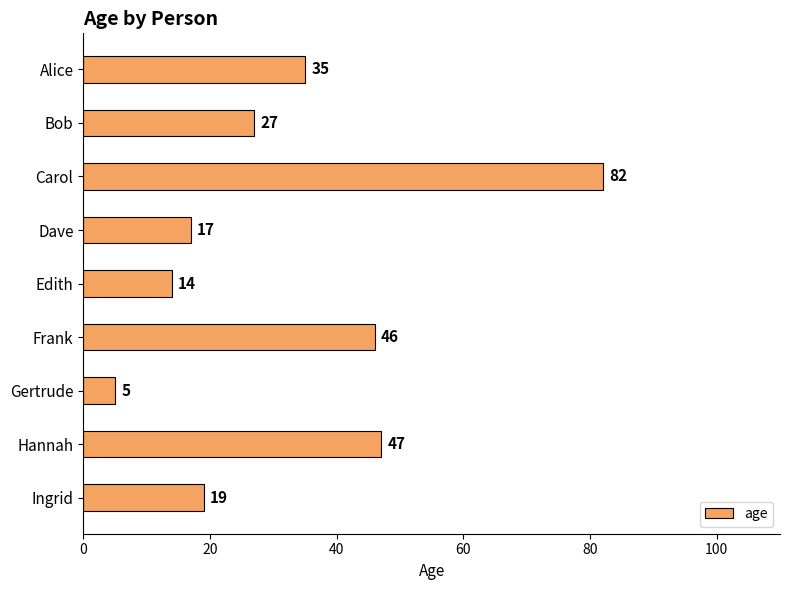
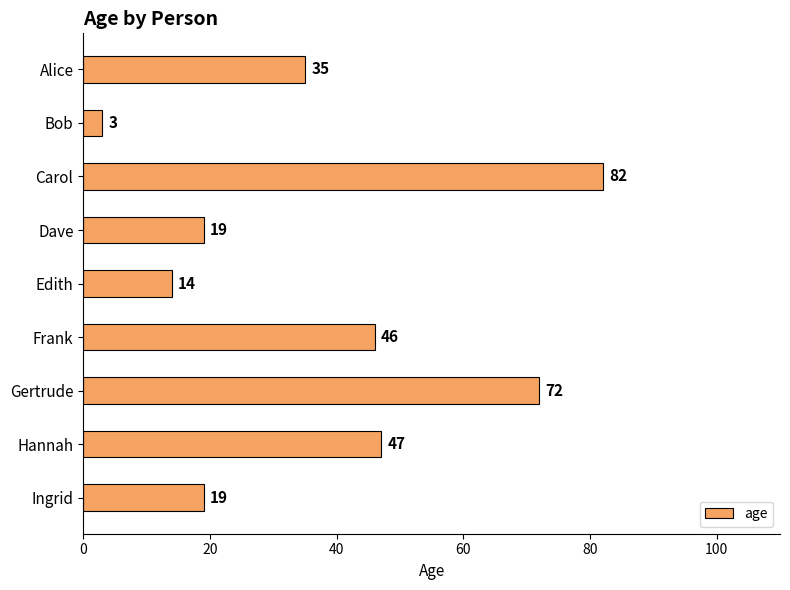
Bob: 27 -> 3
Dave: 17 -> 19
Gertrude: 5 -> 72
